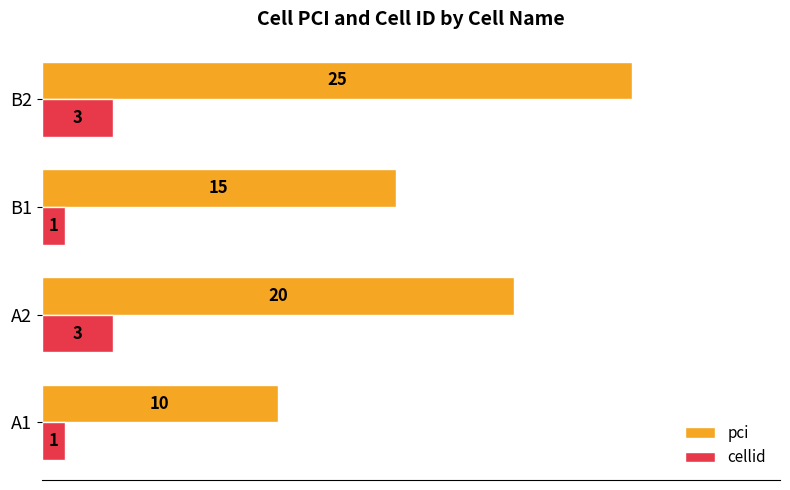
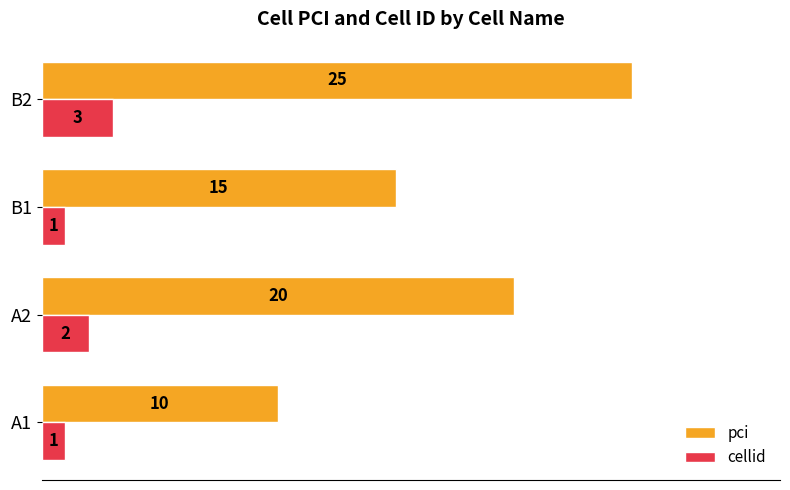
cellid, A2: 3 -> 2
